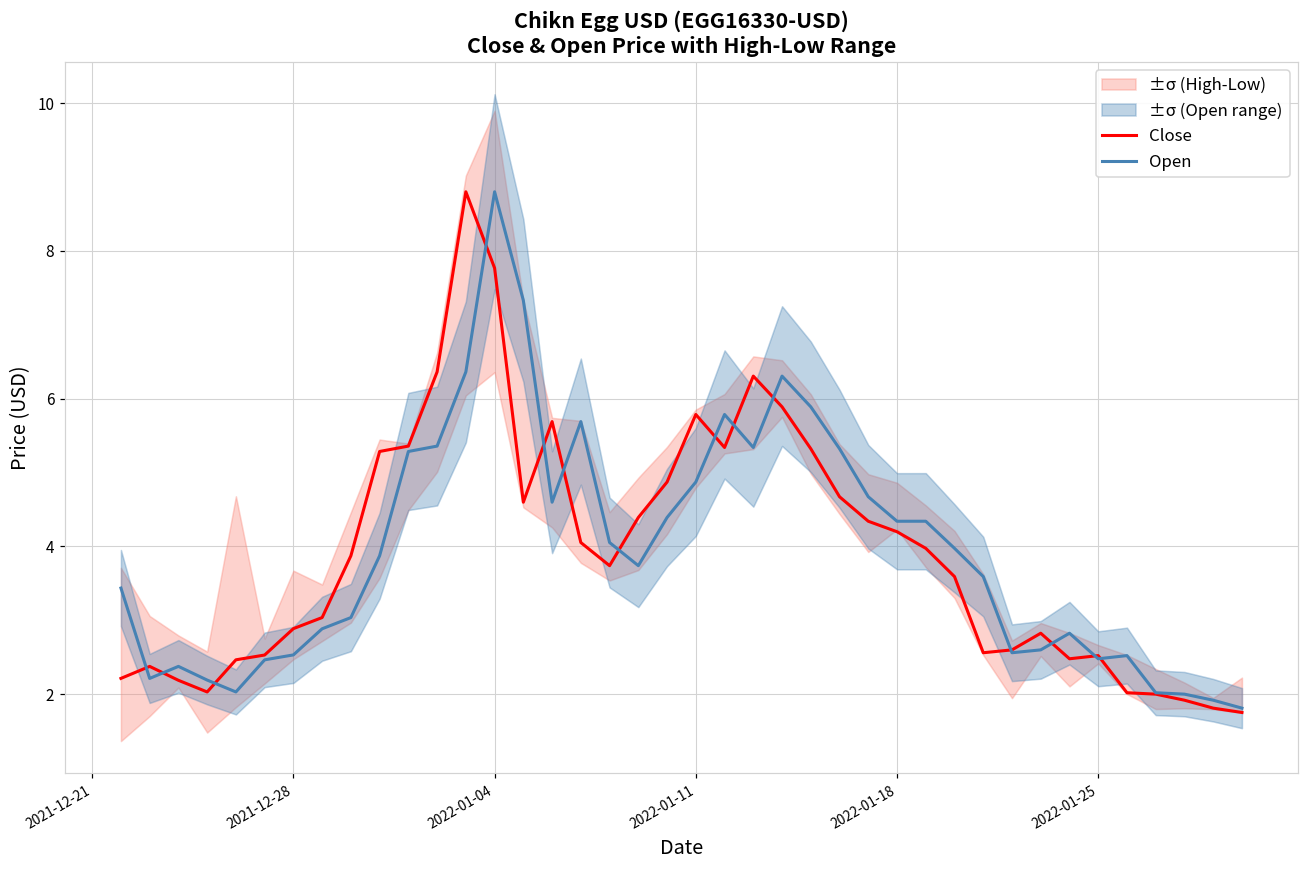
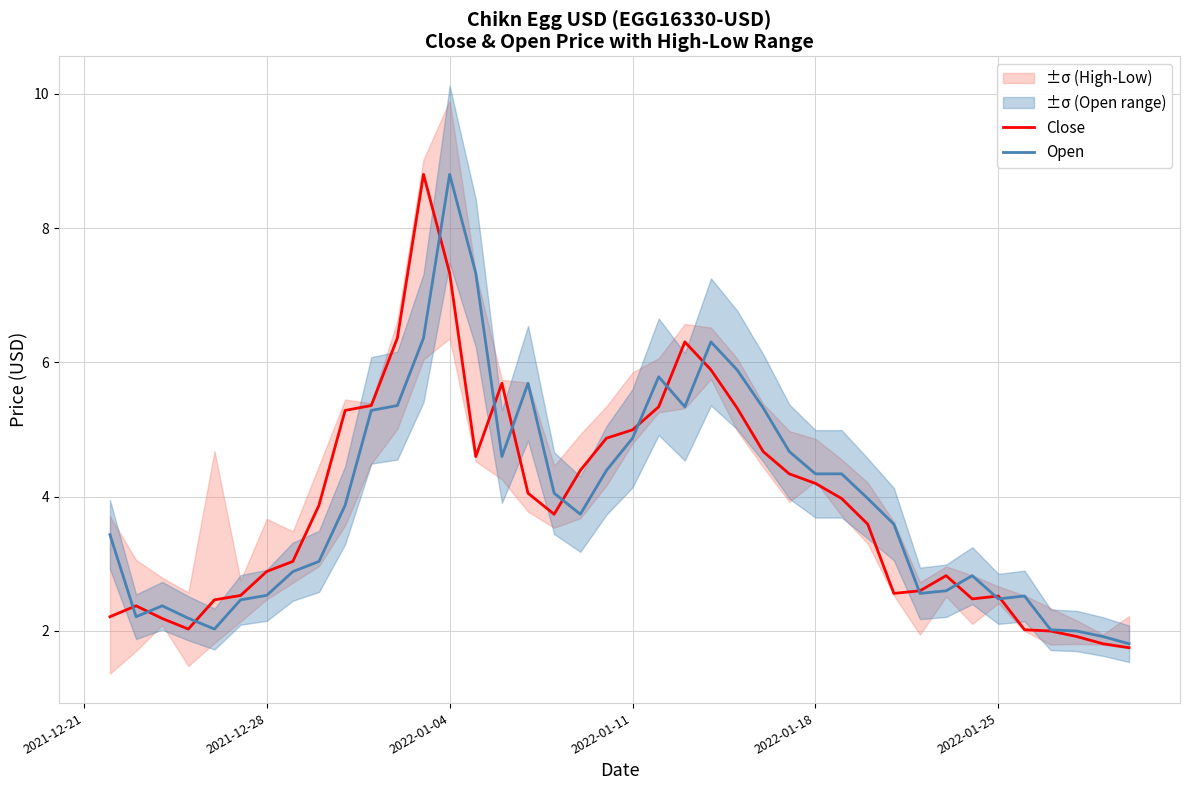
Close, 2022-01-04: 7.8 -> 7.3
Close, 2022-01-11: 5.8 -> 5.0
